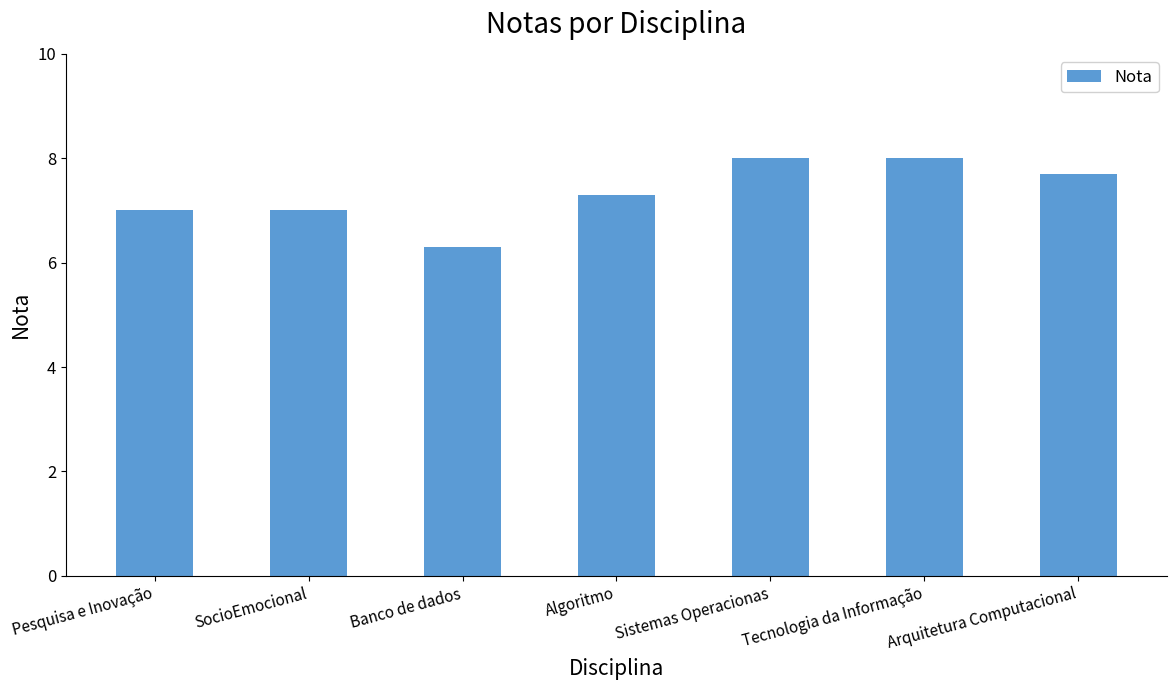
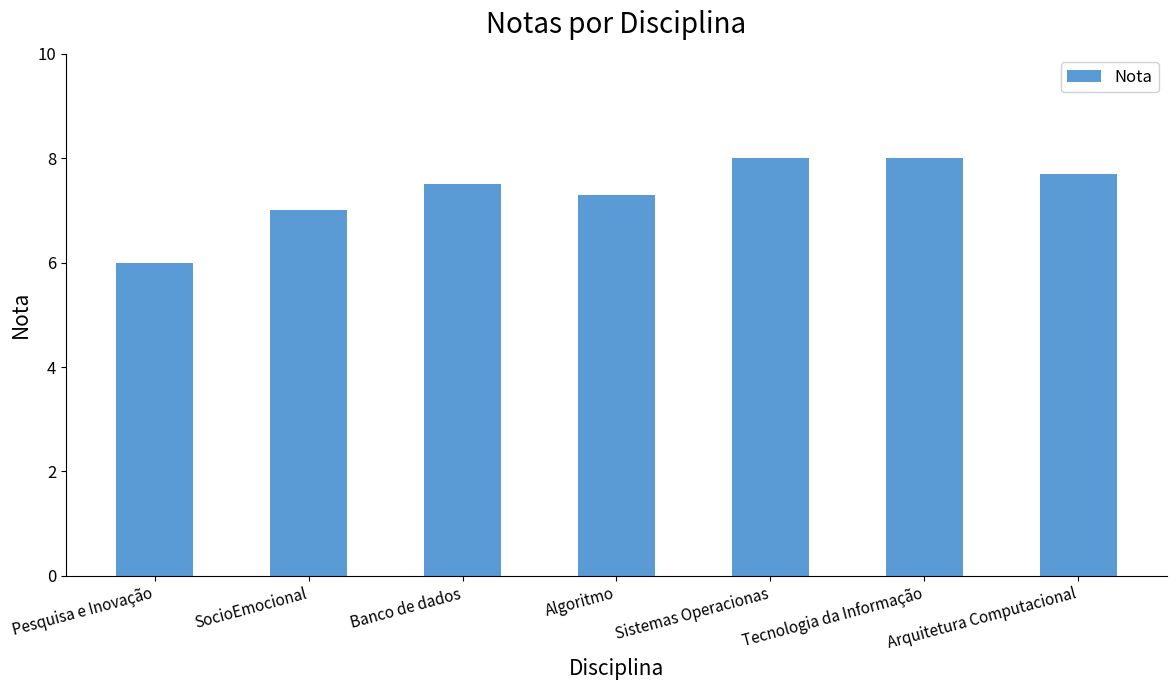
Pesquisa e Inovação: 7 -> 6
Banco de dados: 6.3 -> 7.5
